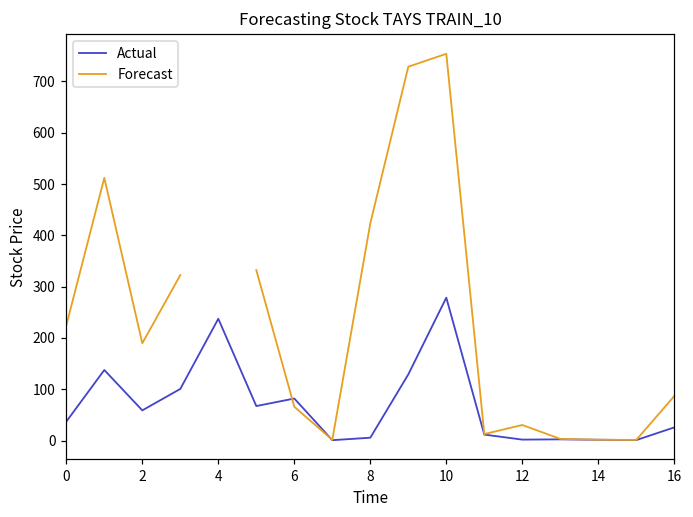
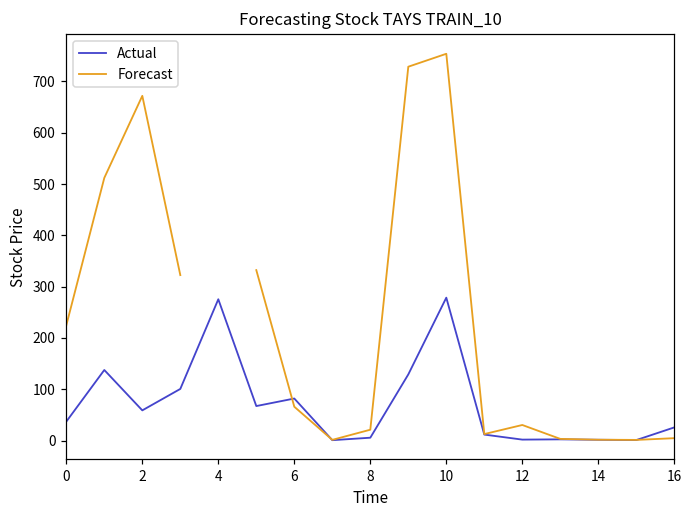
Forecast, 2: 190 -> 670
Actual, 4: 240 -> 280
Forecast, 8: 420 -> 20
Forecast, 16: 90 -> 0
